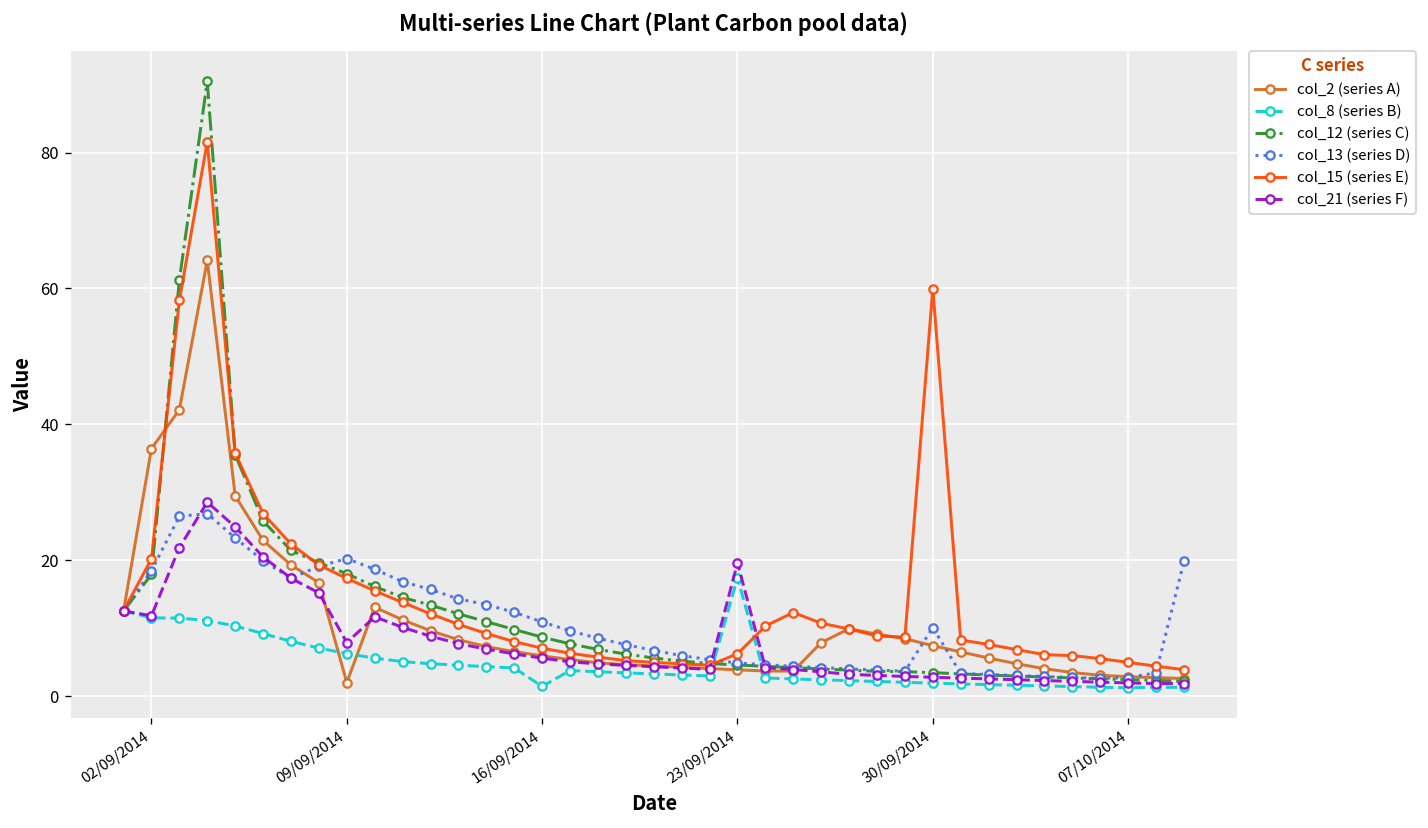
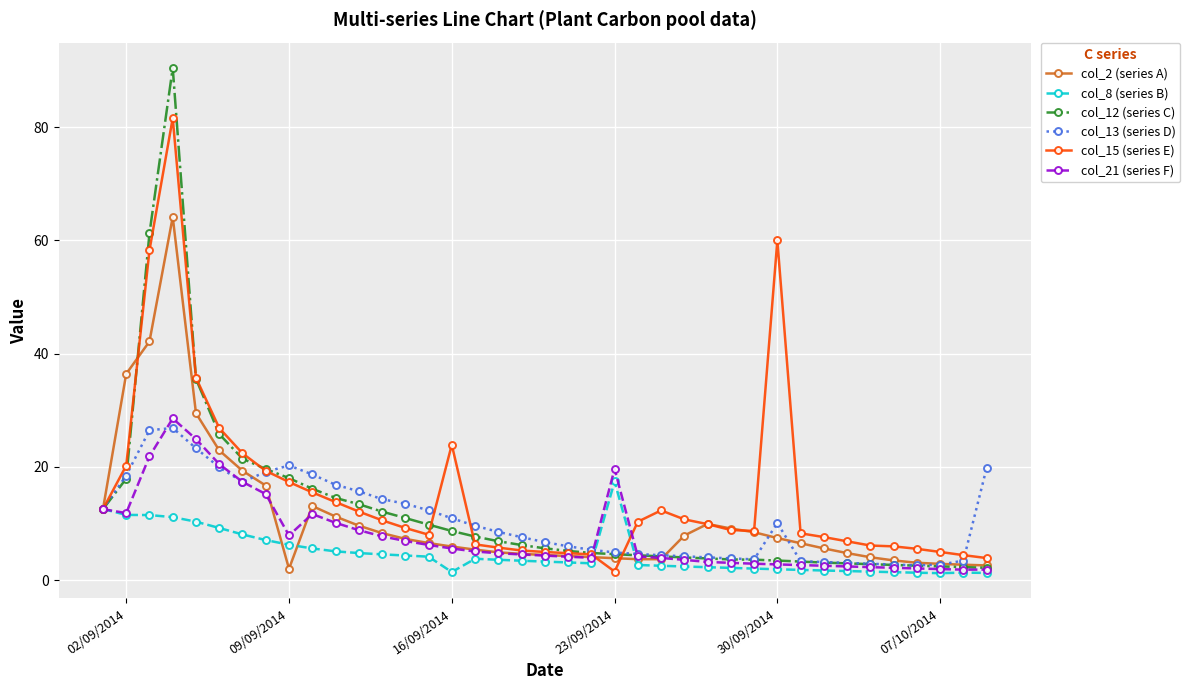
col_15 (series E), 16/09/2014: 7 -> 24
col_15 (series E), 23/09/2014: 6 -> 2
